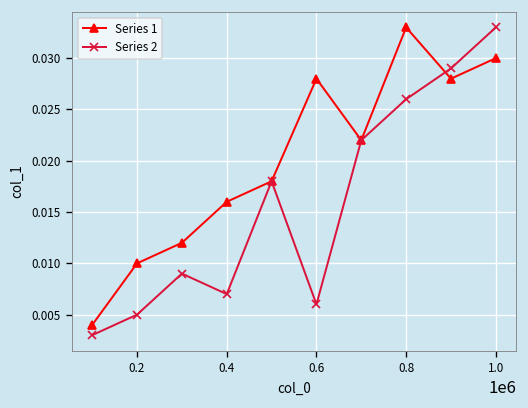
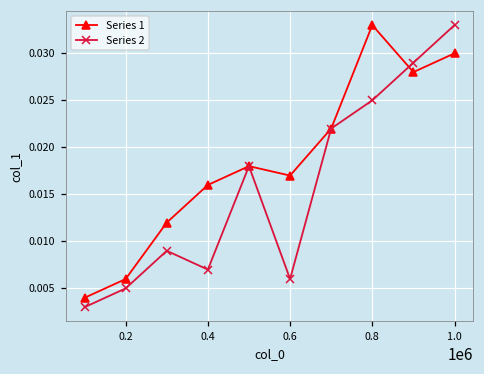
Series 1, 0.2: 0.010 -> 0.006
Series 1, 0.6: 0.028 -> 0.017
Series 2, 0.8: 0.026 -> 0.025
